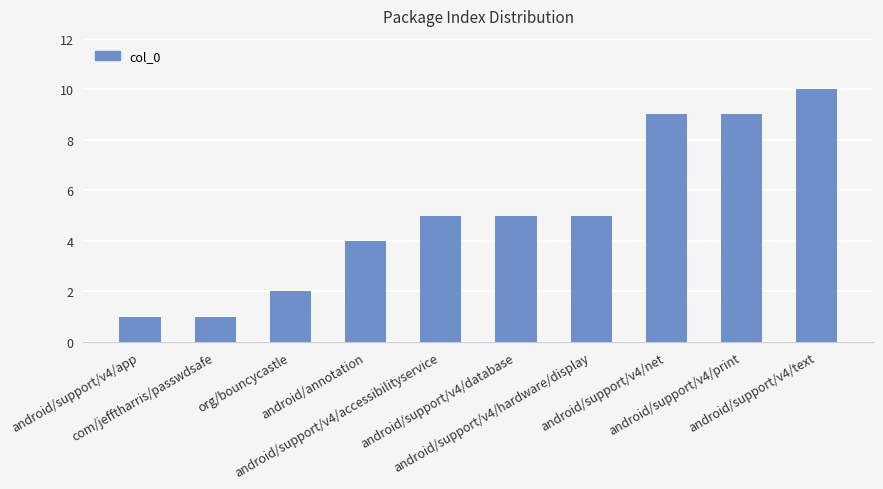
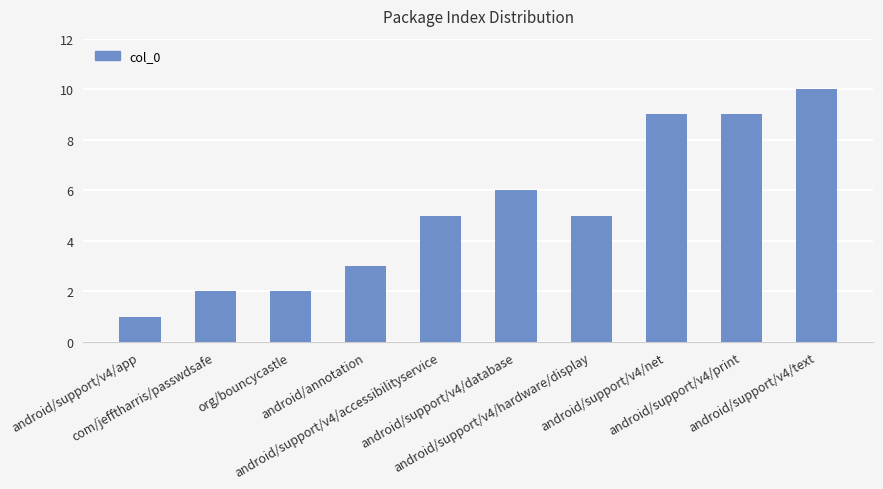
com/jefftharris/passwdsafe: 1 -> 2
android/annotation: 4 -> 3
android/support/v4/database: 5 -> 6
